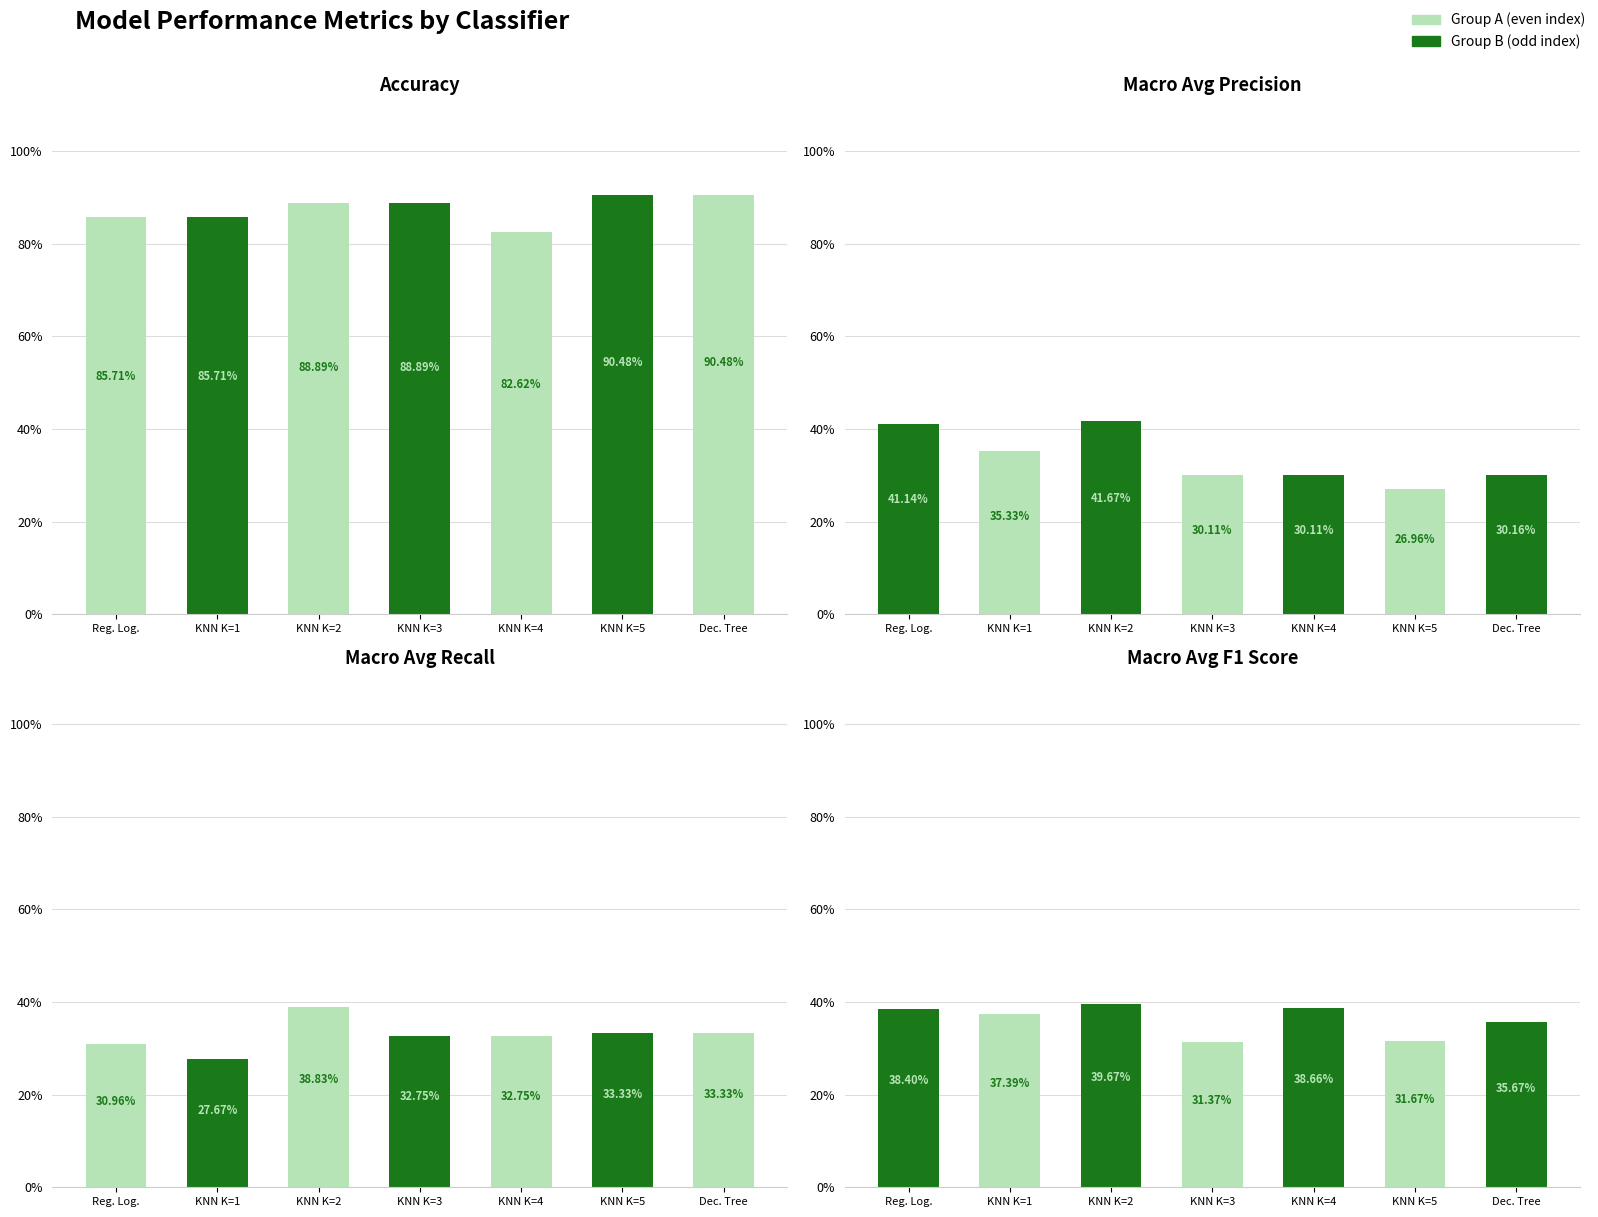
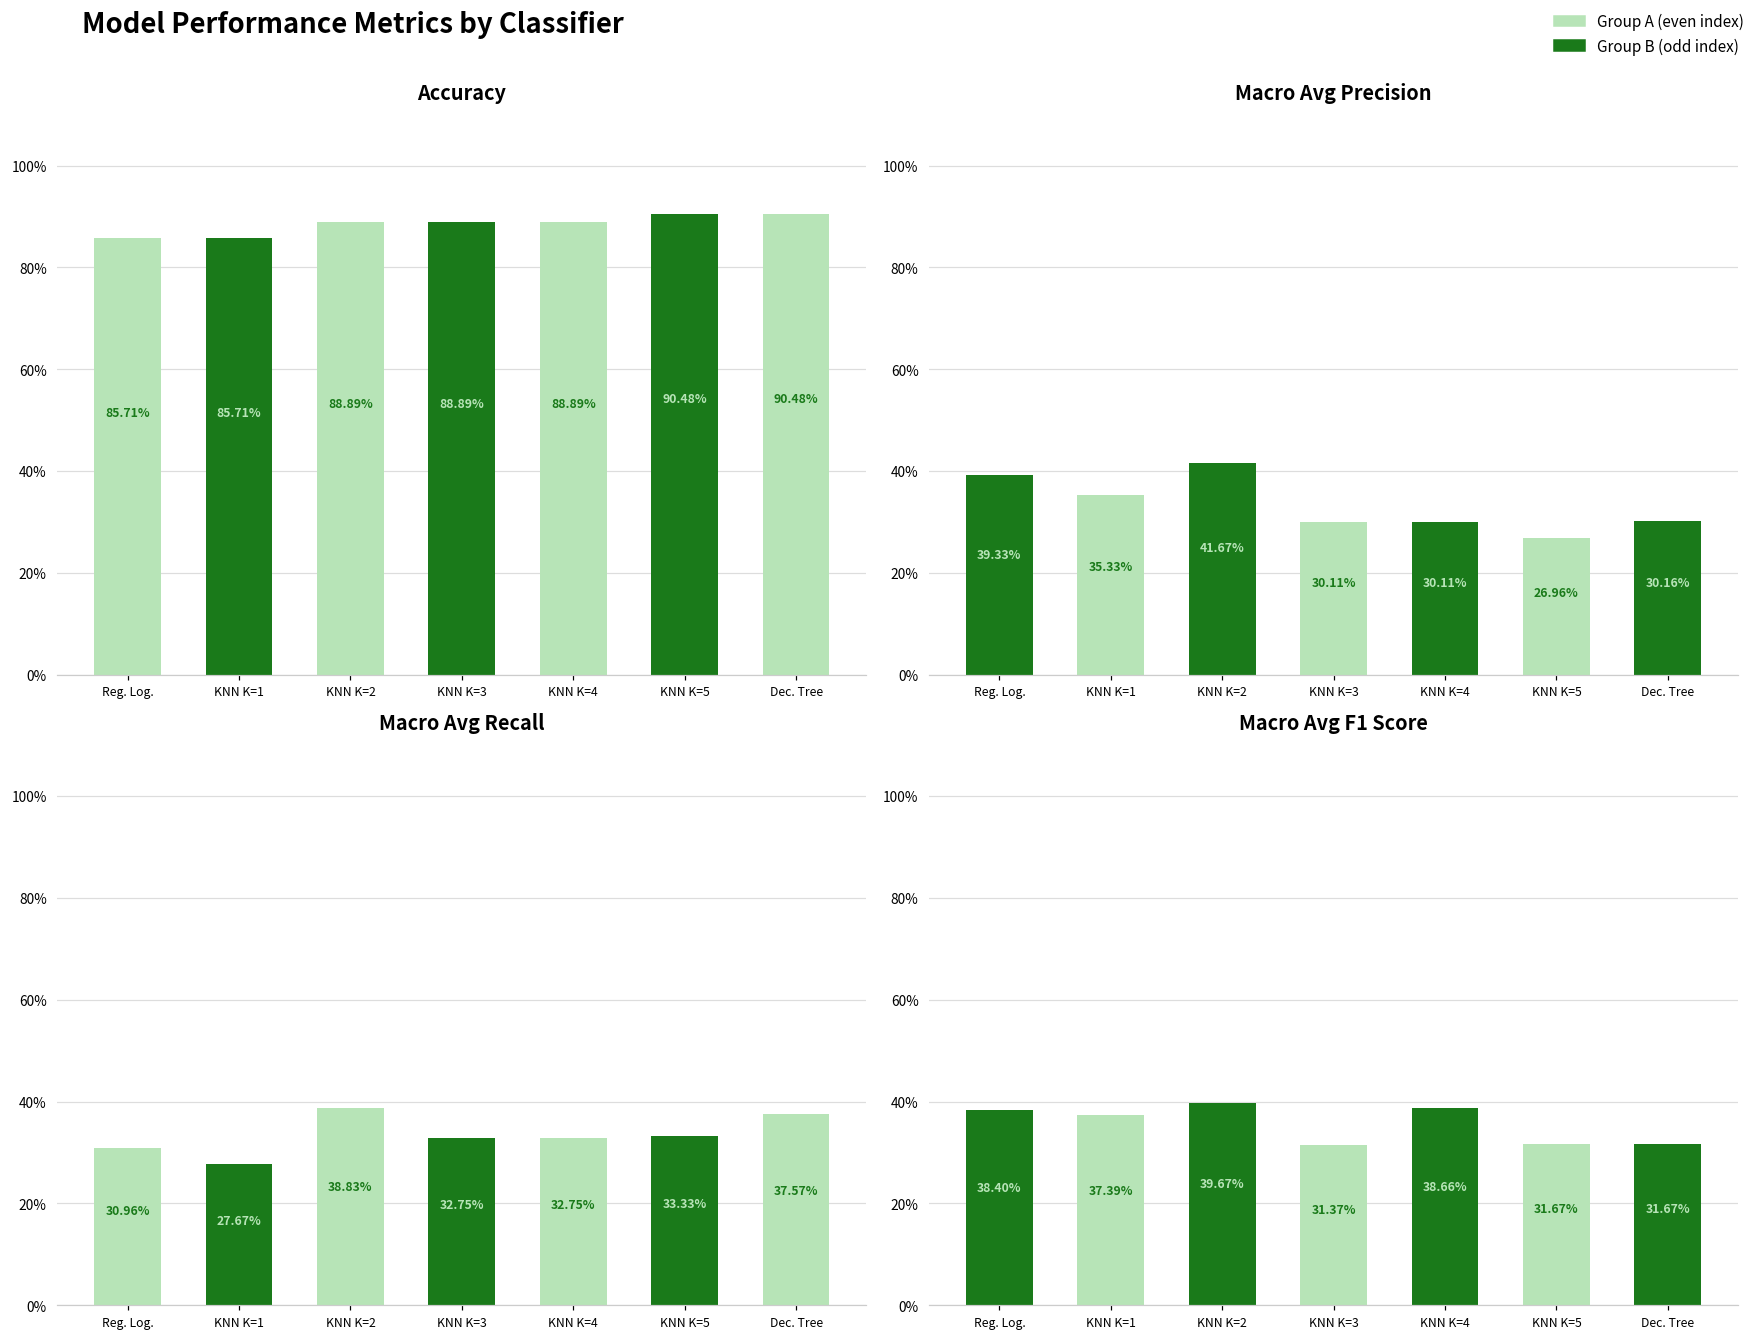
Accuracy, KNN K=4: 82.62% -> 88.89%
Macro Avg Precision, Reg. Log.: 41.14% -> 39.33%
Macro Avg Recall, Dec. Tree: 33.33% -> 37.57%
Macro Avg F1 Score, Dec. Tree: 35.67% -> 31.67%
